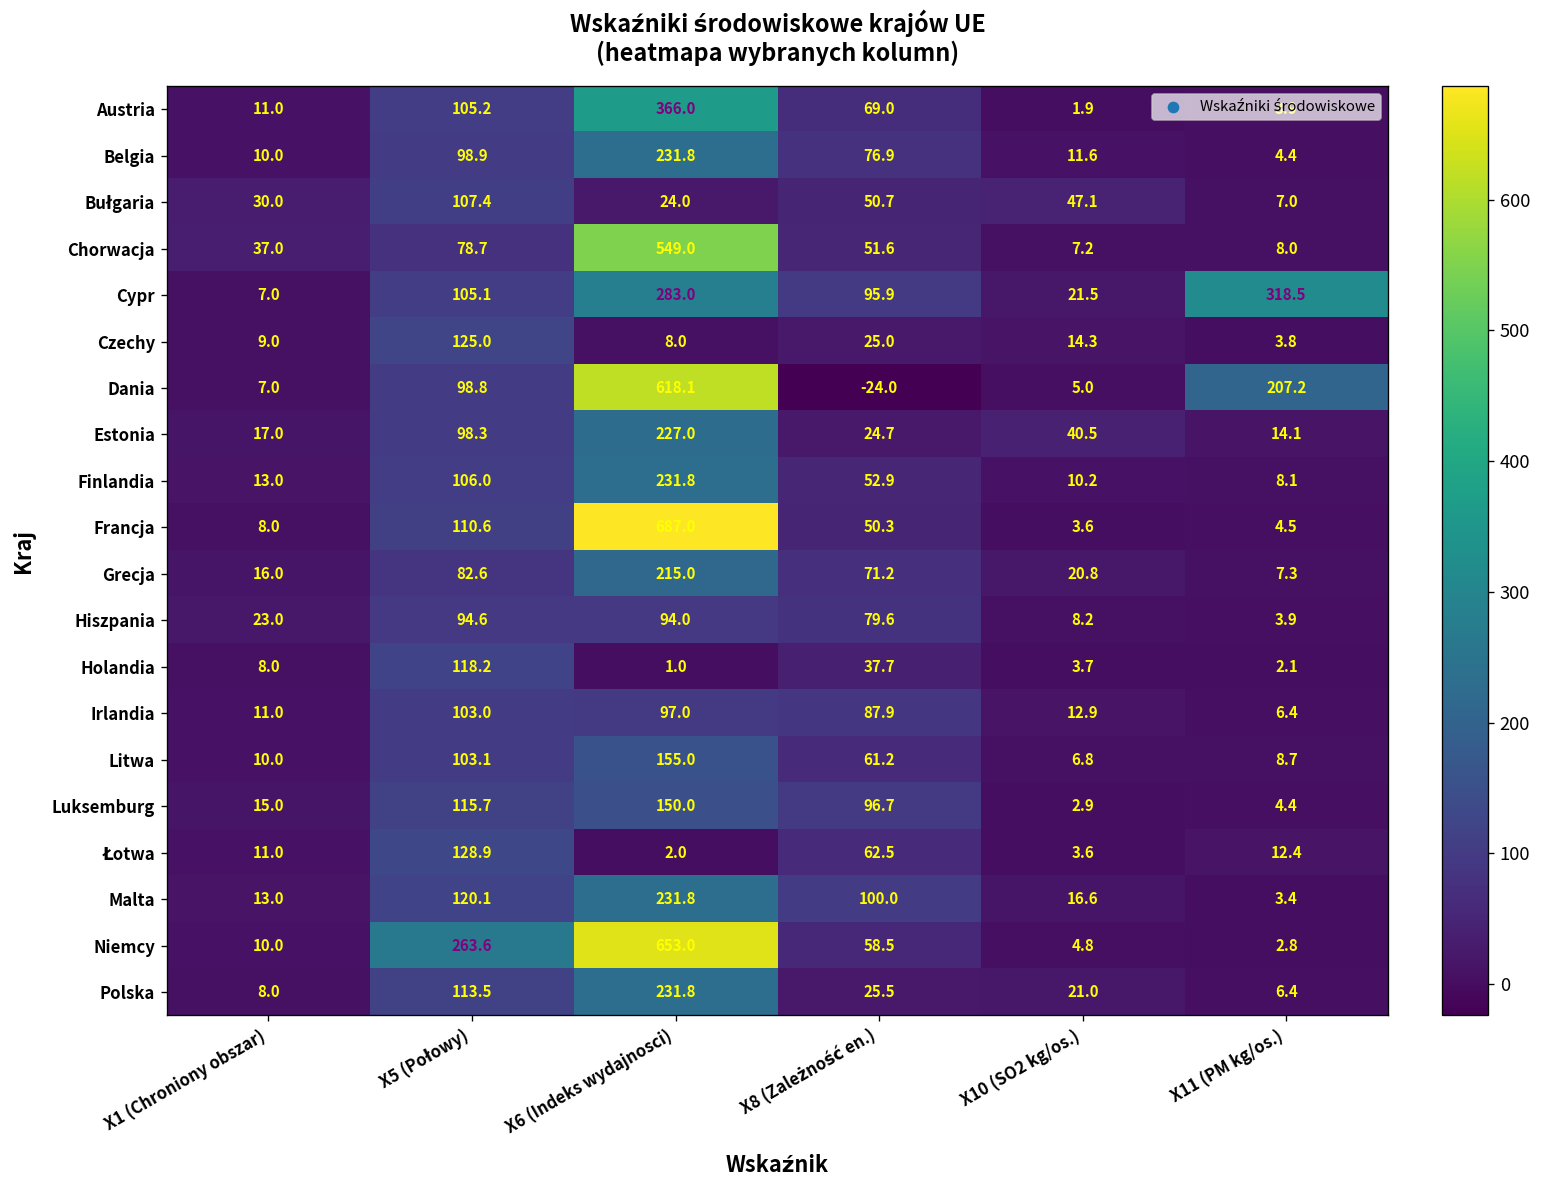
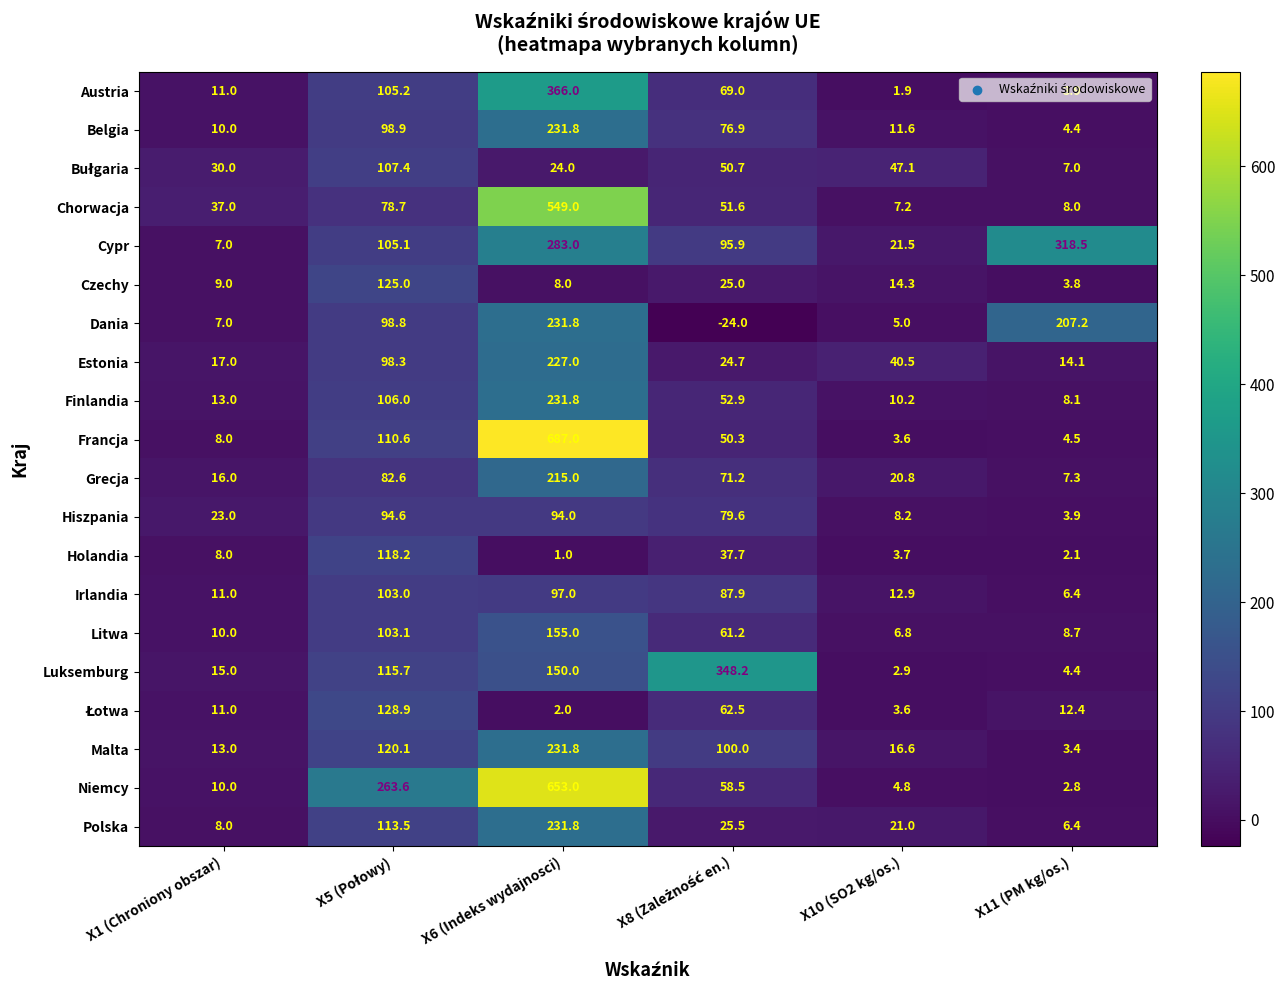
Dania, X6 (Indeks wydajnosci): 618.1 -> 231.8
Luksemburg, X8 (Zależność en.): 96.7 -> 348.2
